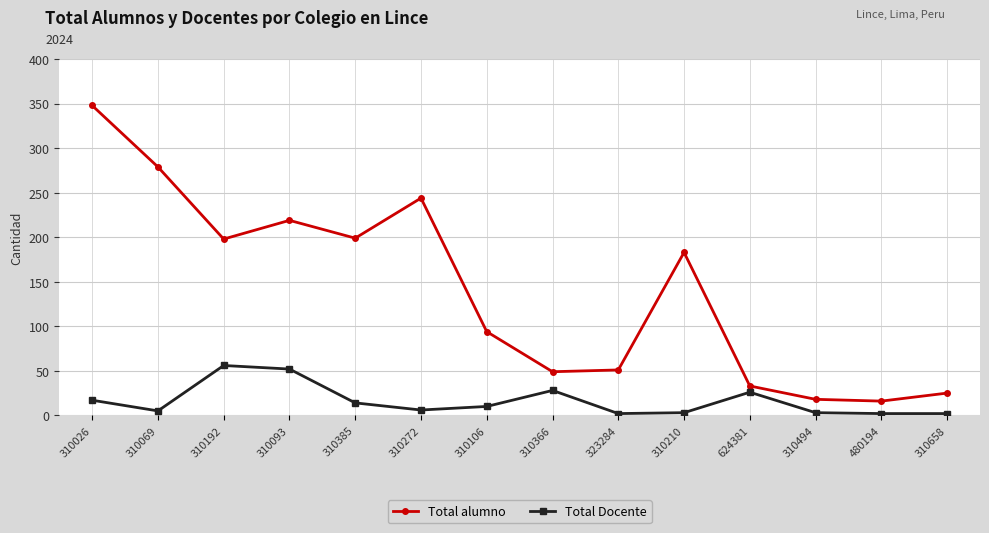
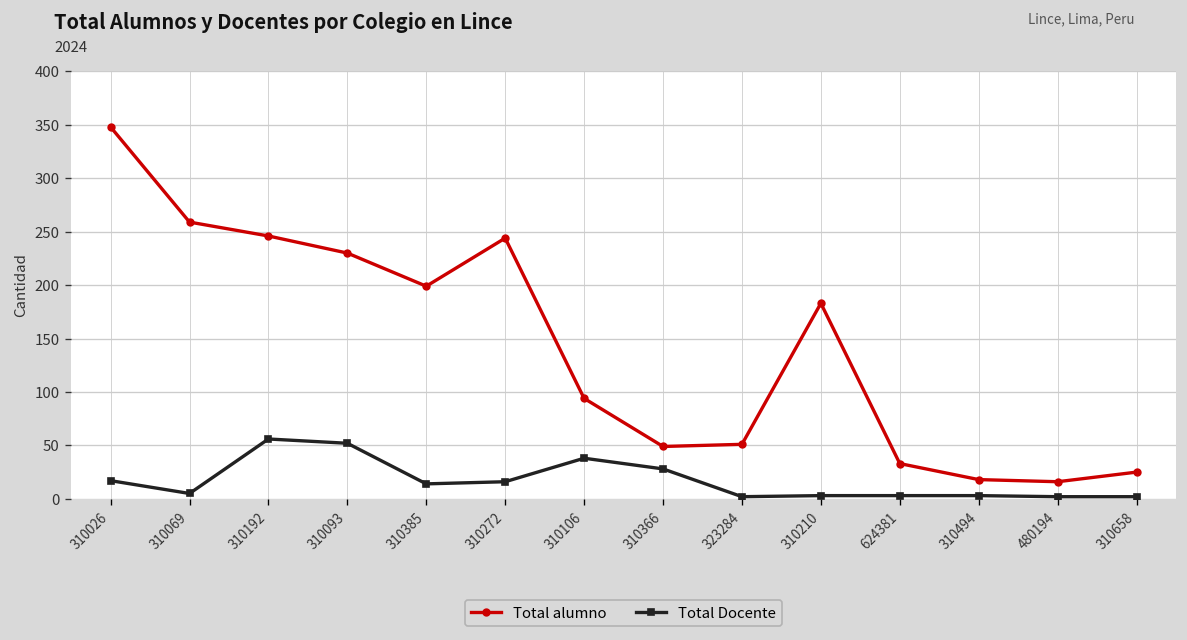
Total alumno, 310069: 280 -> 260
Total alumno, 310192: 200 -> 250
Total alumno, 310093: 220 -> 230
Total Docente, 310272: 10 -> 20
Total Docente, 310106: 10 -> 40
Total Docente, 624381: 30 -> 0
